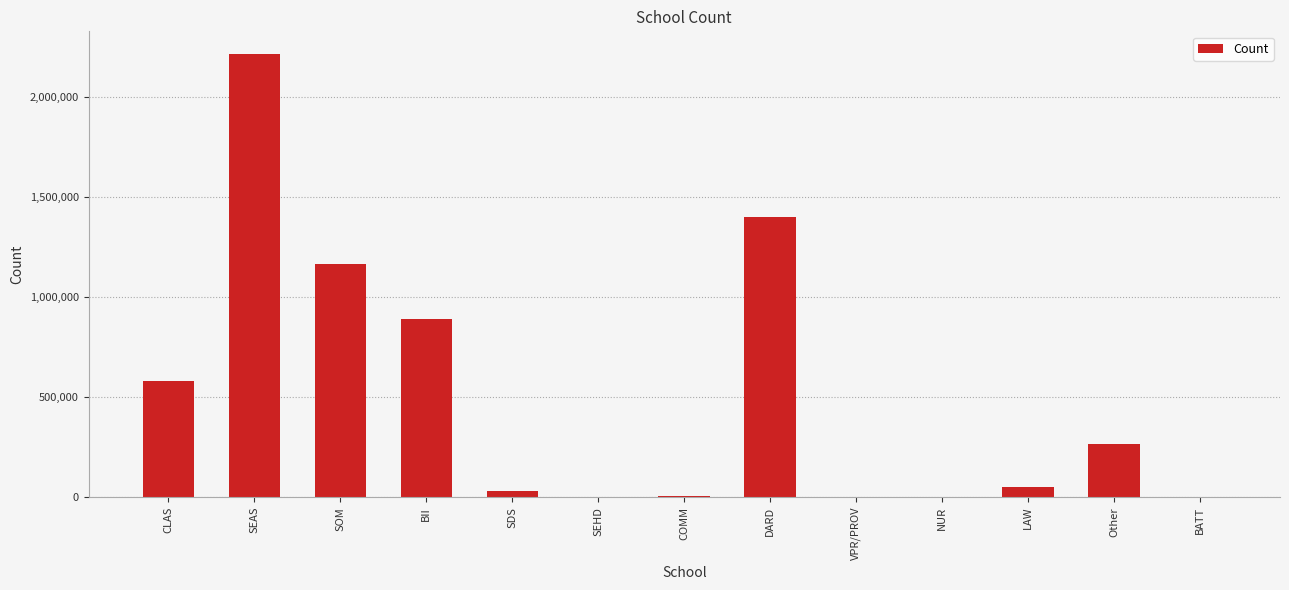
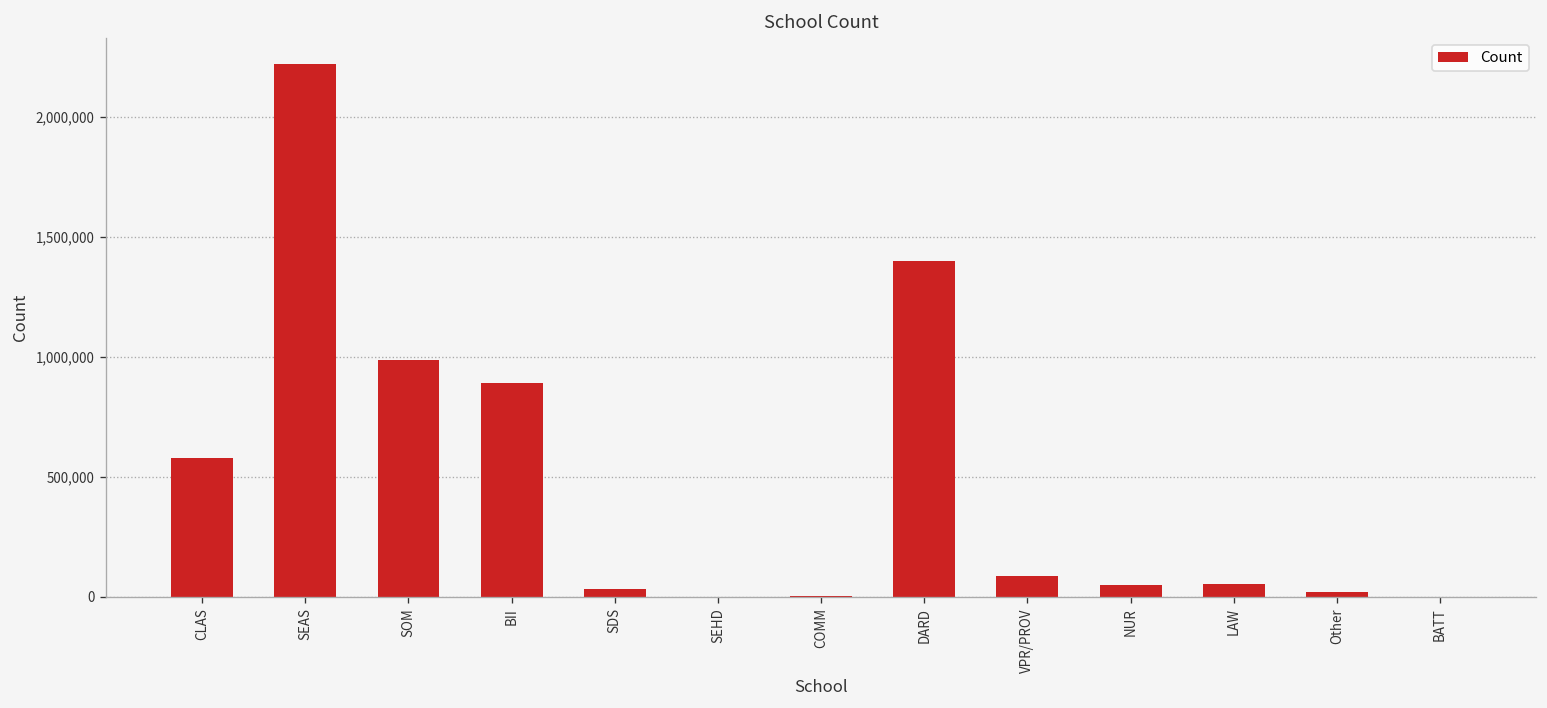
SOM: 1,160,000 -> 990,000
VPR/PROV: 0 -> 80,000
NUR: 0 -> 50,000
Other: 260,000 -> 20,000
